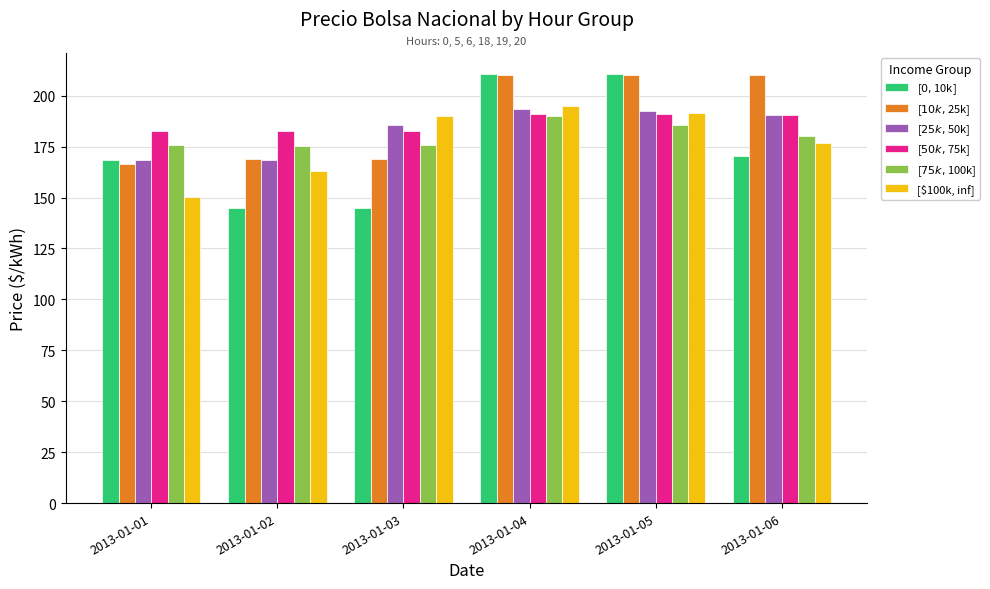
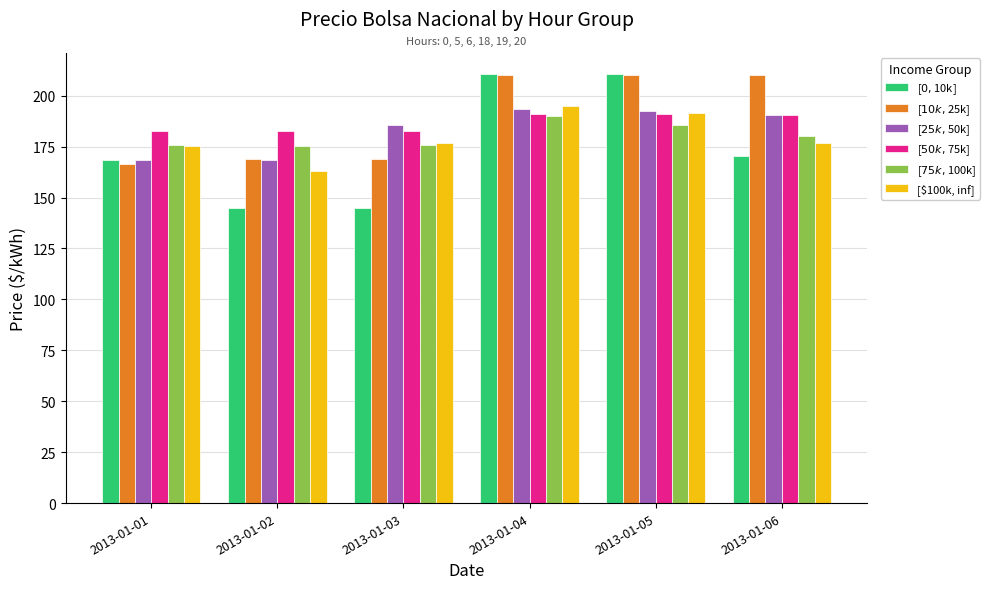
[$100k, inf], 2013-01-01: 150 -> 175
[$100k, inf], 2013-01-03: 190 -> 177
